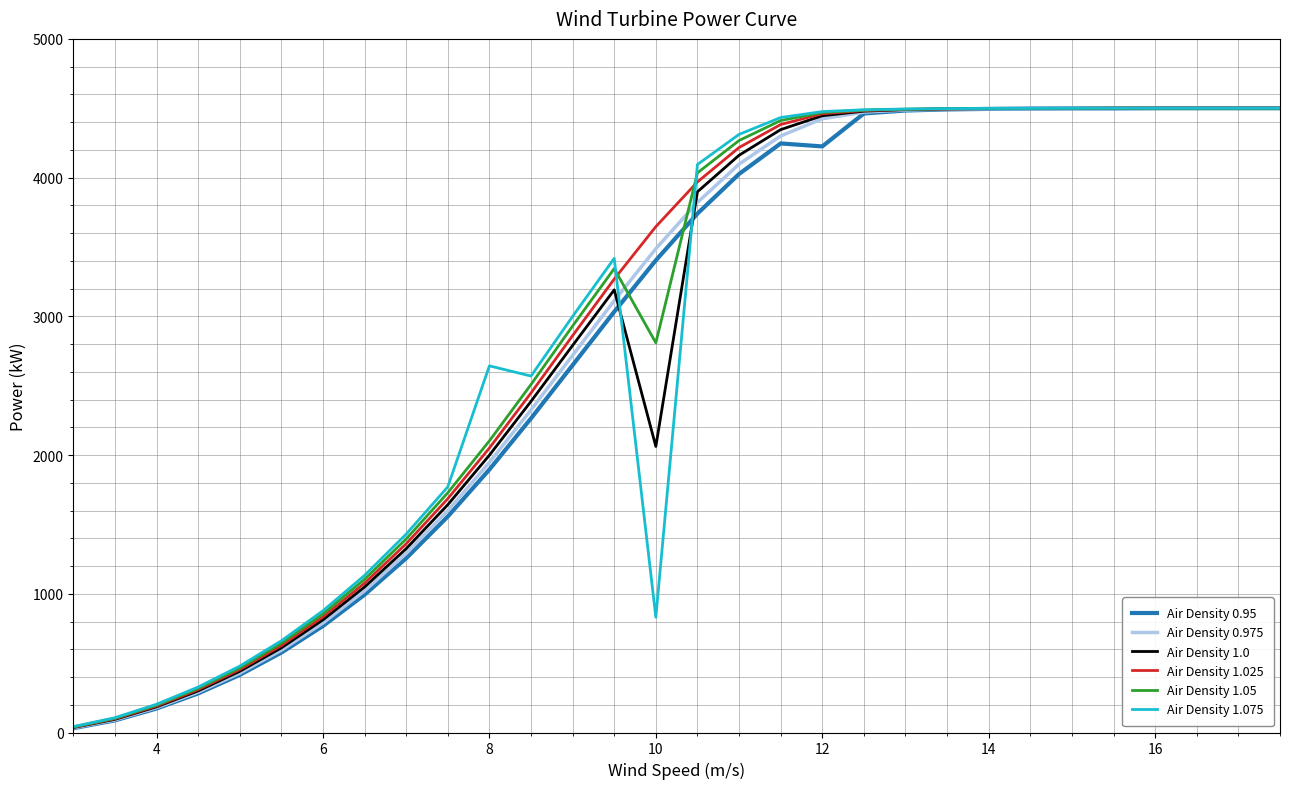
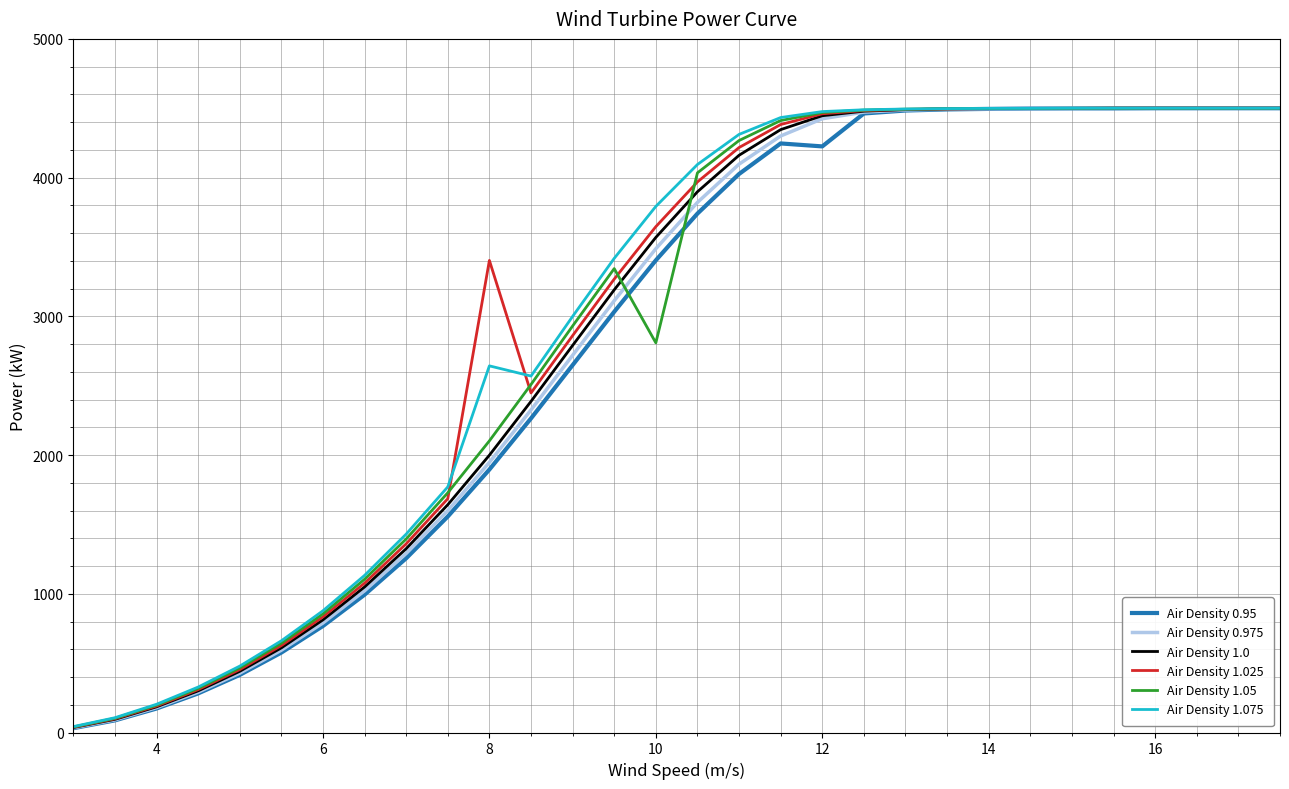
Air Density 1.025, 8: 2050 -> 3400
Air Density 1.0, 10: 2060 -> 3570
Air Density 1.075, 10: 830 -> 3790
